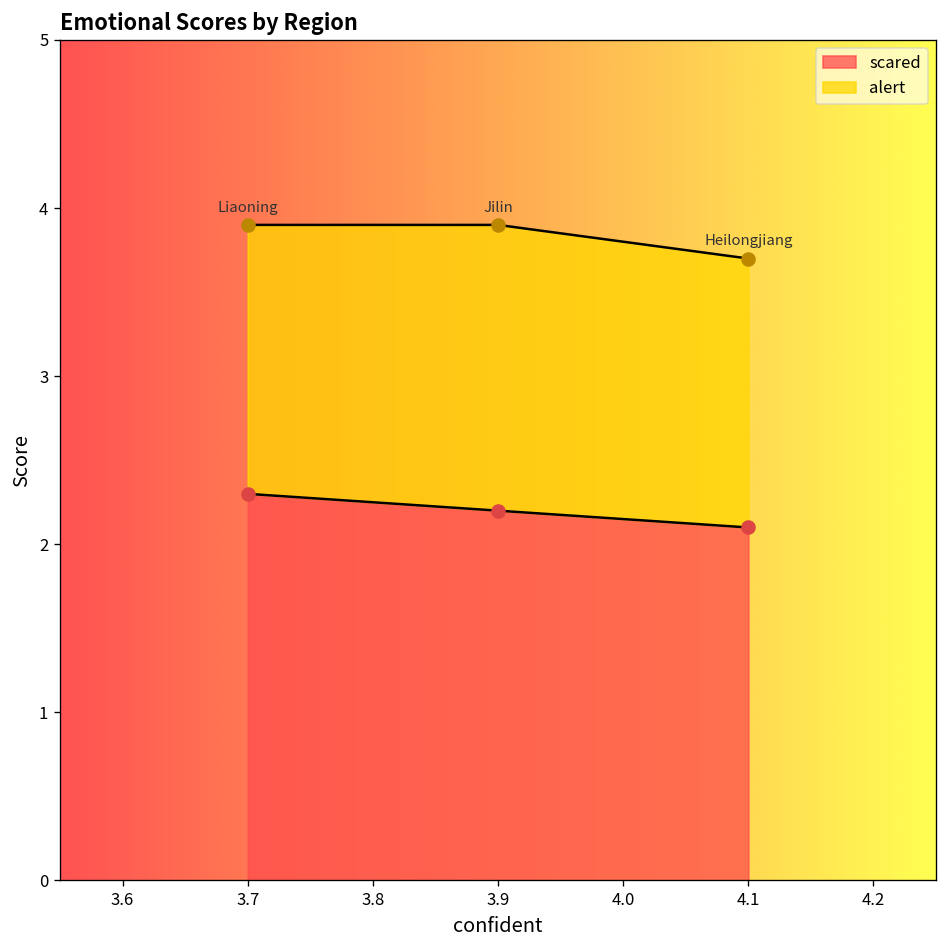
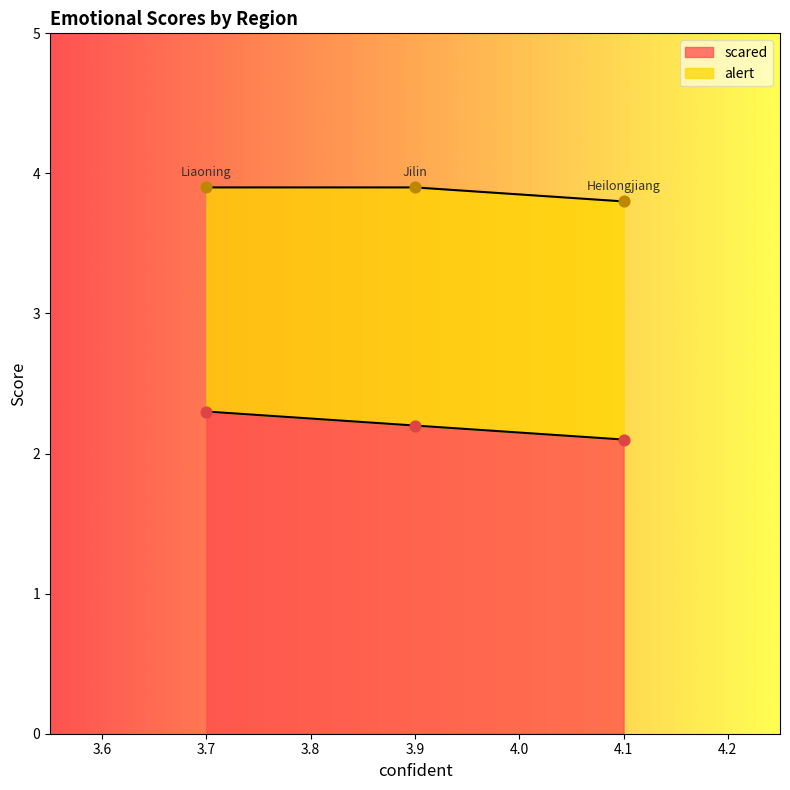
alert, 4.1: 3.7 -> 3.8
